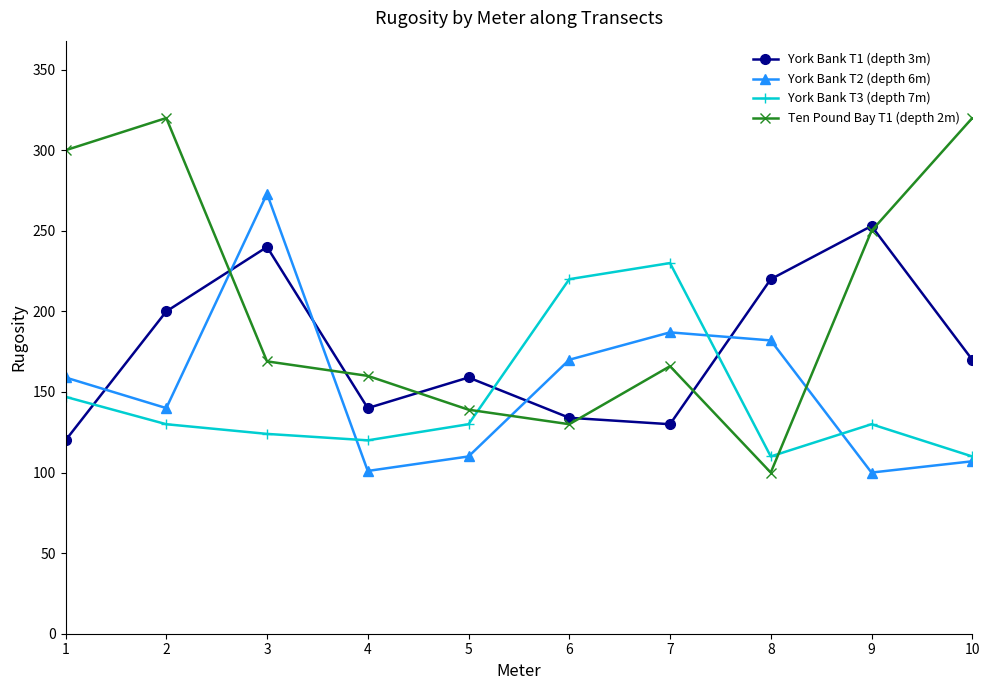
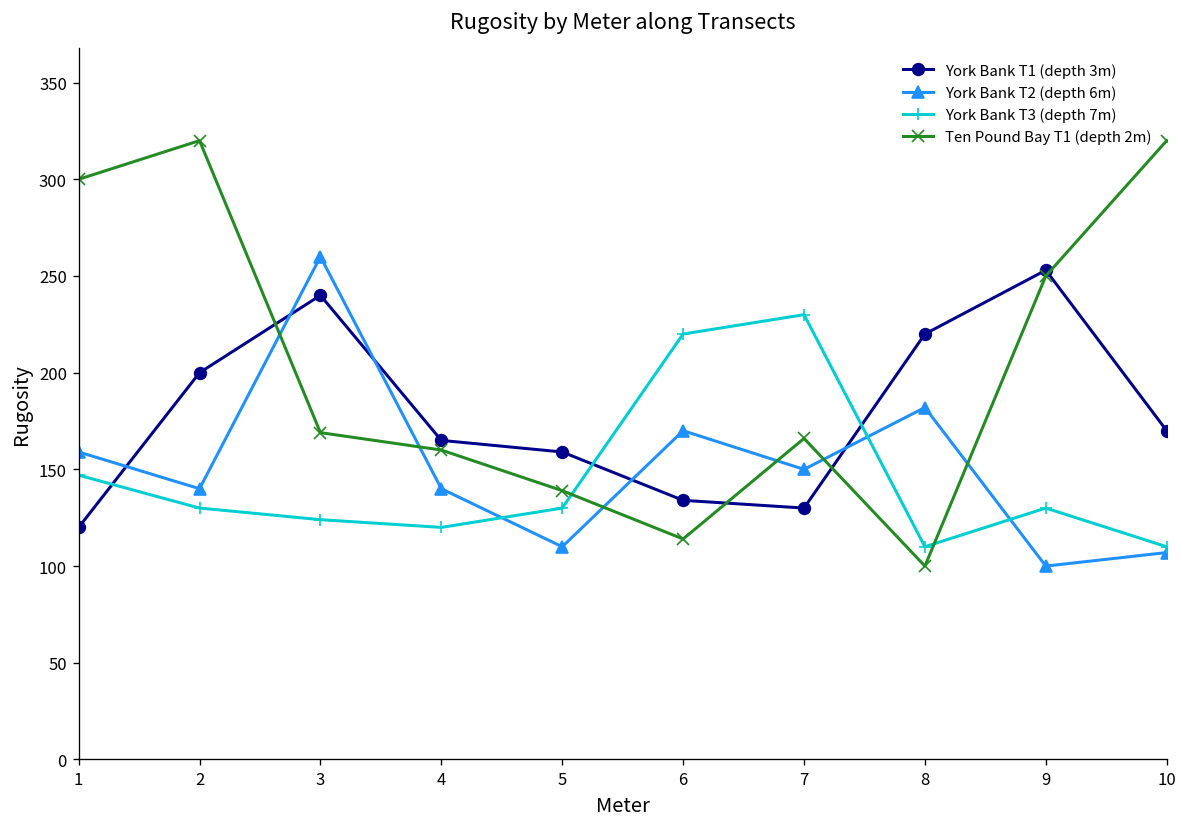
York Bank T2 (depth 6m), 3: 273 -> 260
York Bank T1 (depth 3m), 4: 140 -> 165
York Bank T2 (depth 6m), 4: 101 -> 140
Ten Pound Bay T1 (depth 2m), 6: 130 -> 114
York Bank T2 (depth 6m), 7: 187 -> 150
